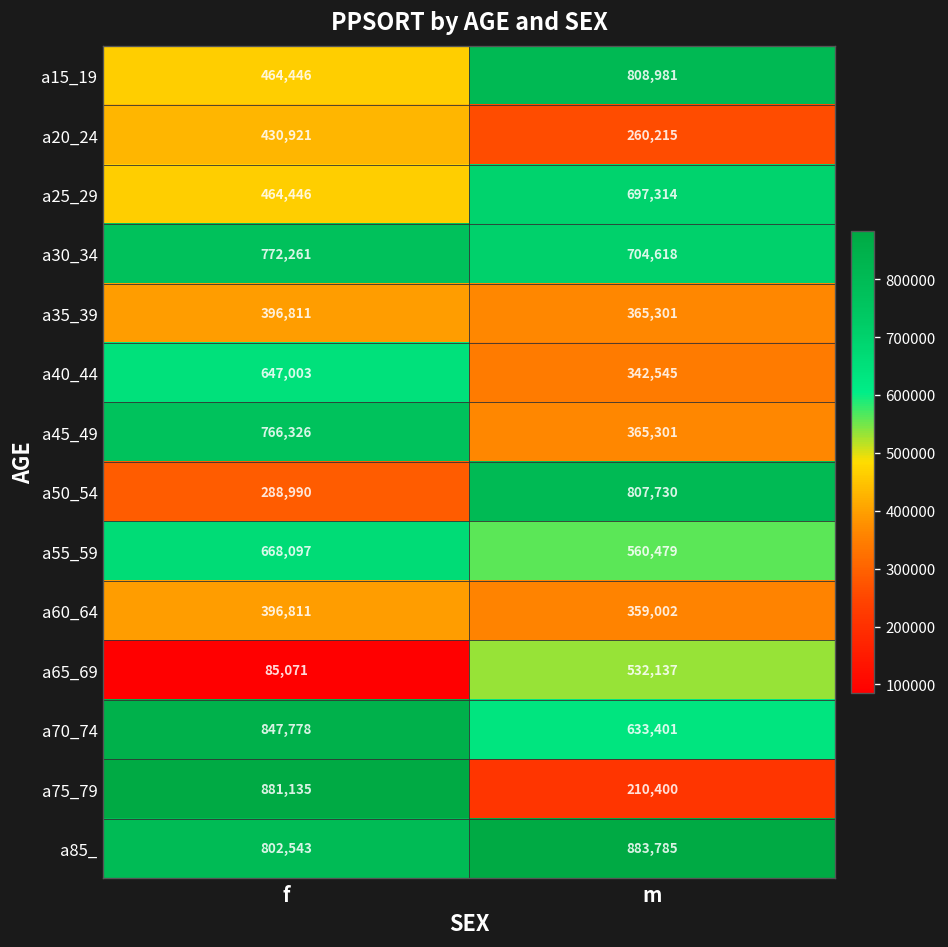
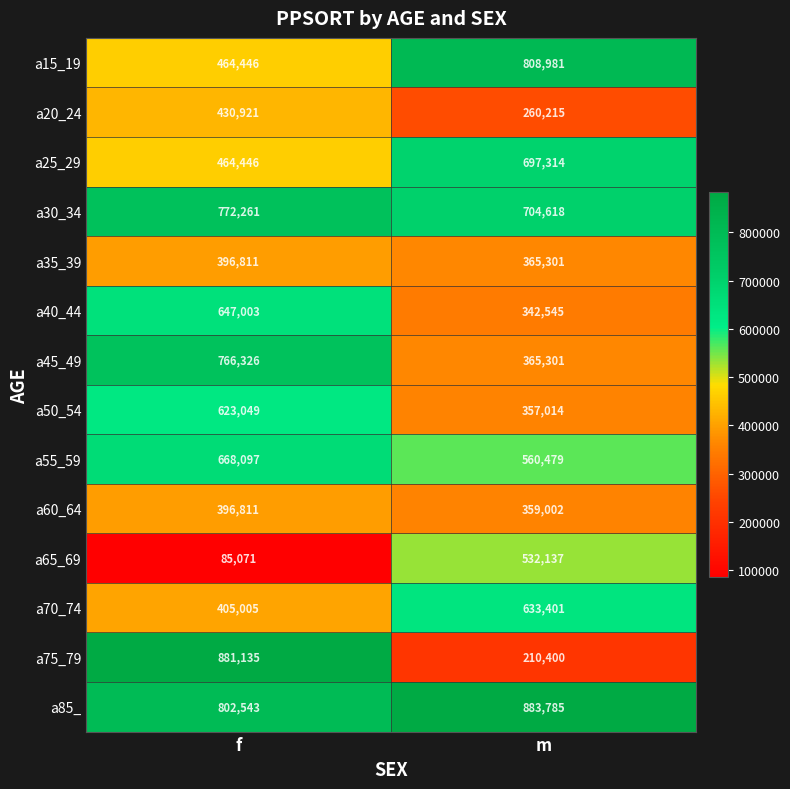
a50_54, f: 288,990 -> 623,049
a50_54, m: 807,730 -> 357,014
a70_74, f: 847,778 -> 405,005
